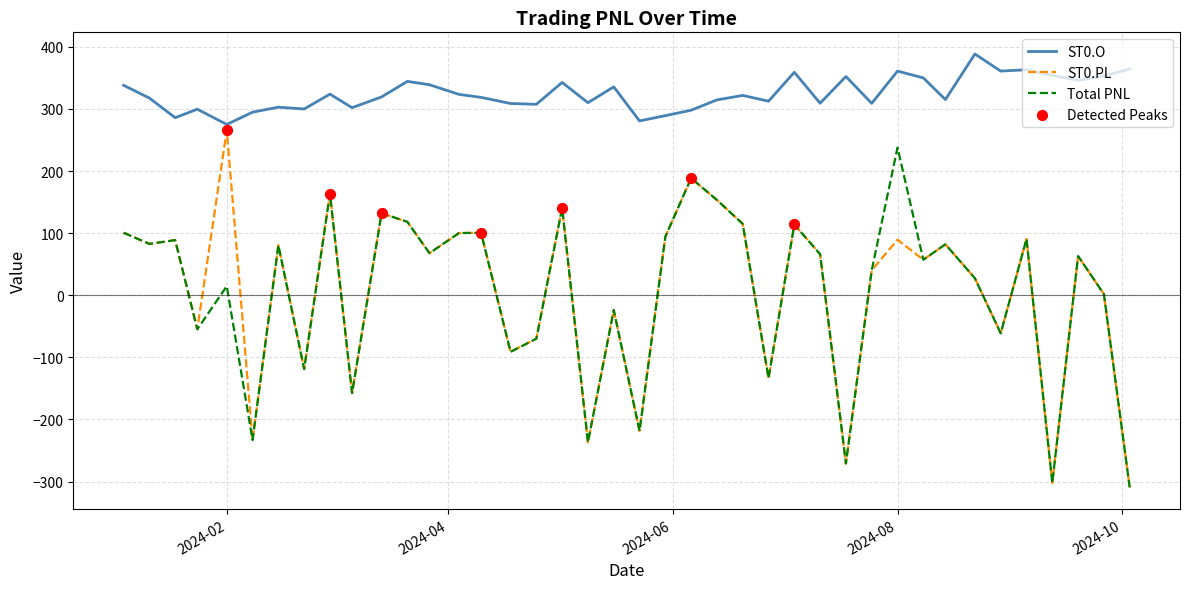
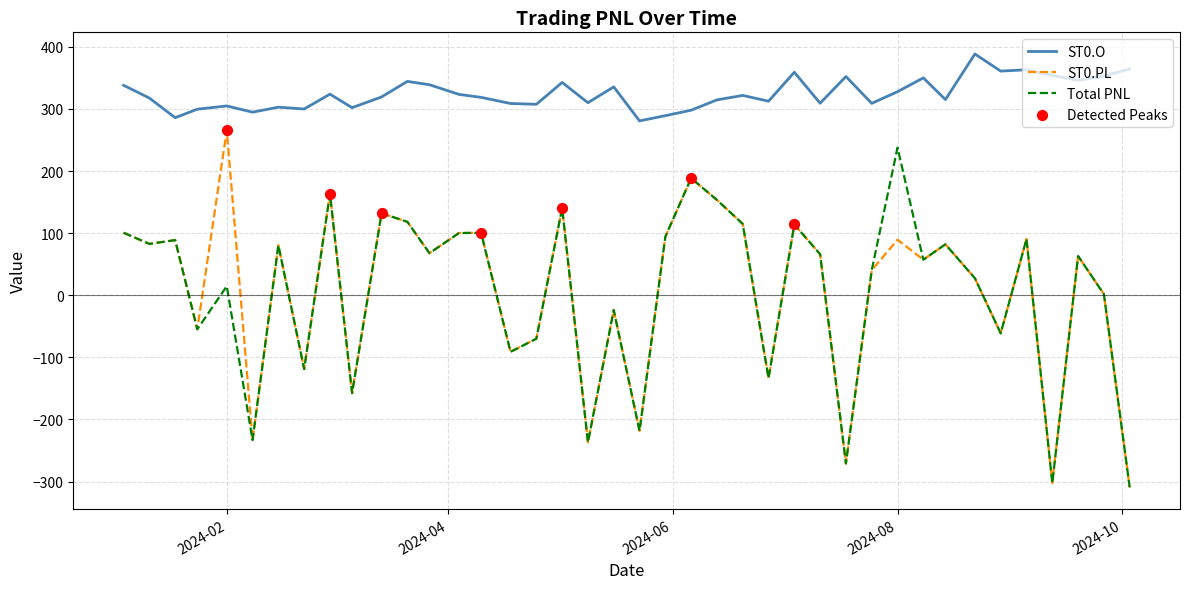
ST0.O, 2024-02: 280 -> 300
ST0.O, 2024-08: 360 -> 330
